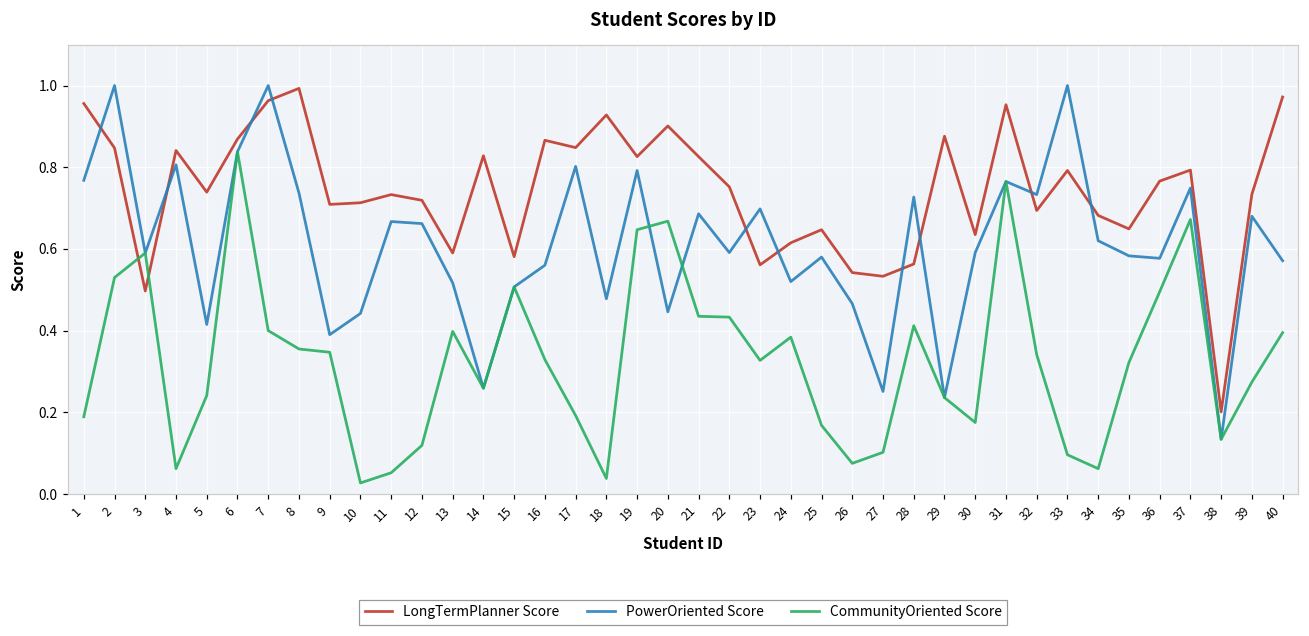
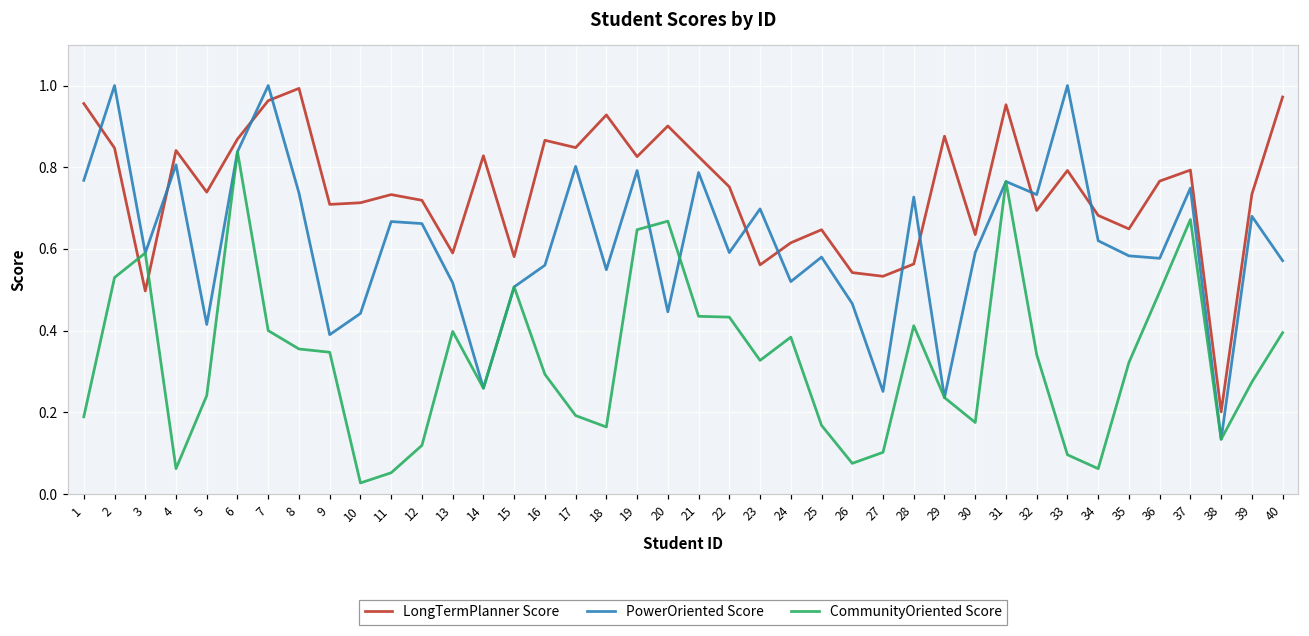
CommunityOriented Score, 16: 0.33 -> 0.29
PowerOriented Score, 18: 0.48 -> 0.55
CommunityOriented Score, 18: 0.04 -> 0.16
PowerOriented Score, 21: 0.69 -> 0.79
